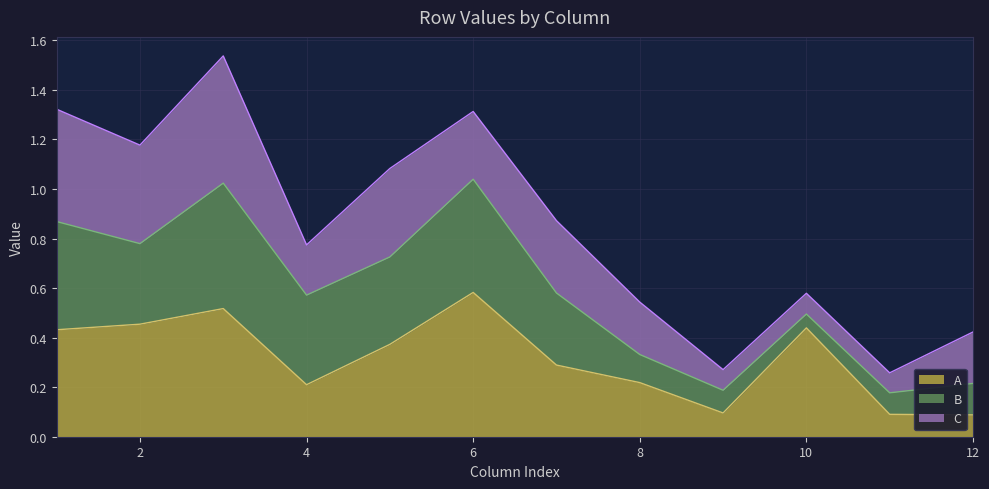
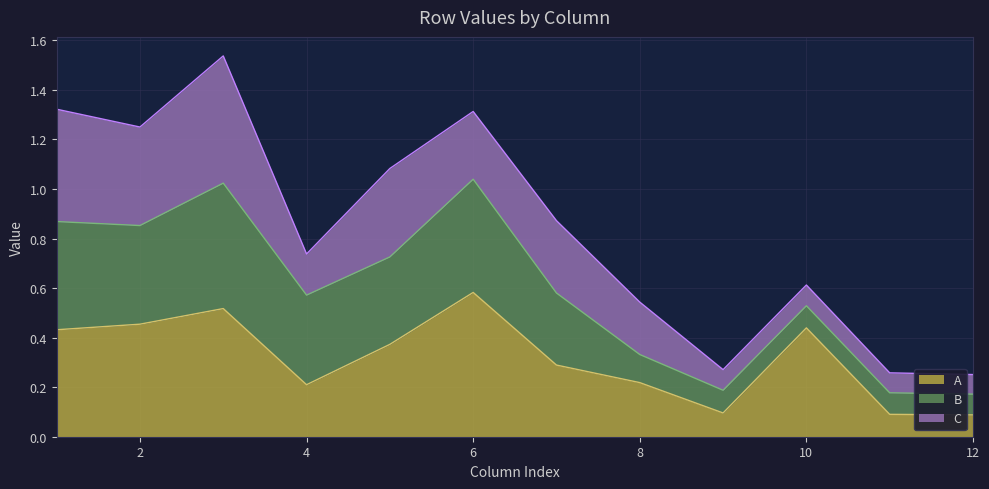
B, 2: 0.33 -> 0.40
C, 4: 0.20 -> 0.17
B, 10: 0.06 -> 0.09
B, 12: 0.13 -> 0.08
C, 12: 0.21 -> 0.08
